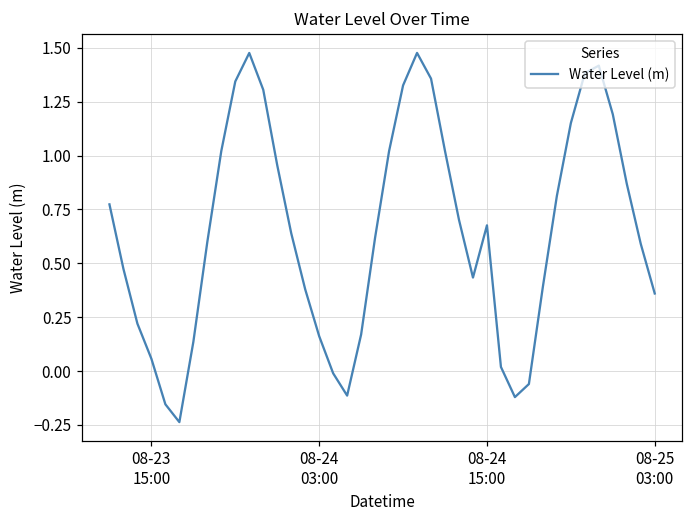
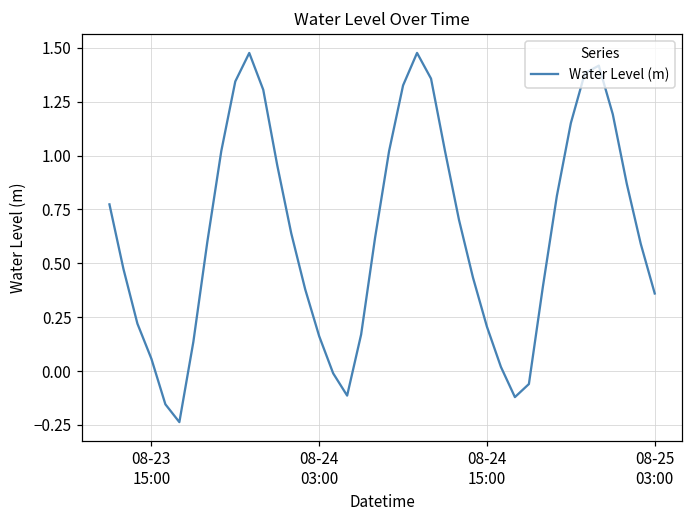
08-24 15:00: 0.68 -> 0.21
